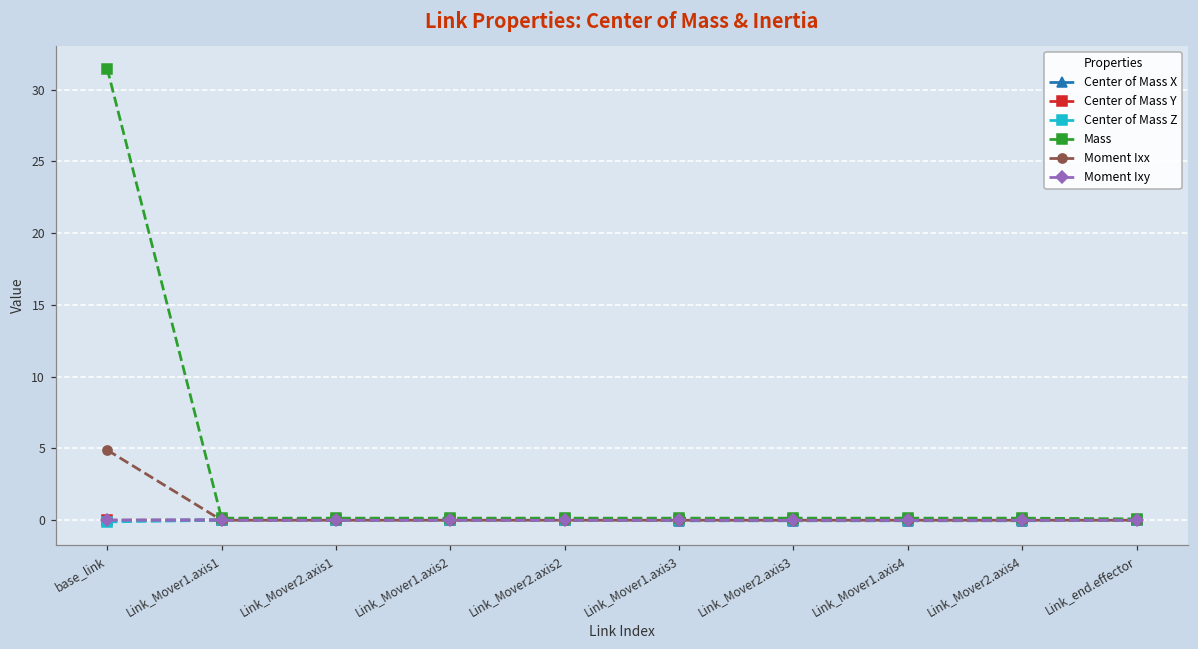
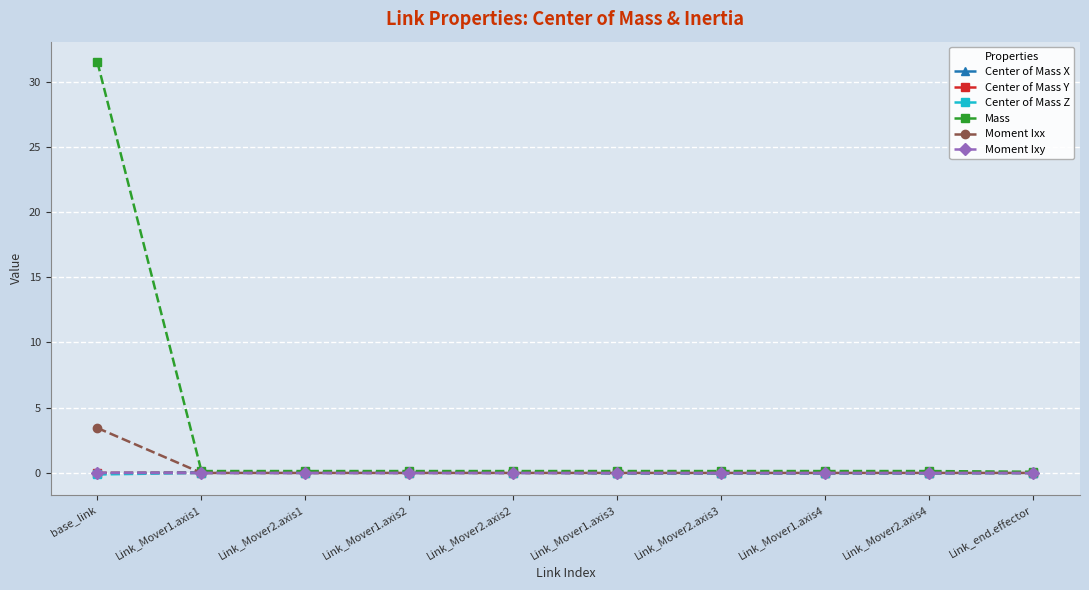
Moment Ixx, base_link: 4.9 -> 3.4
